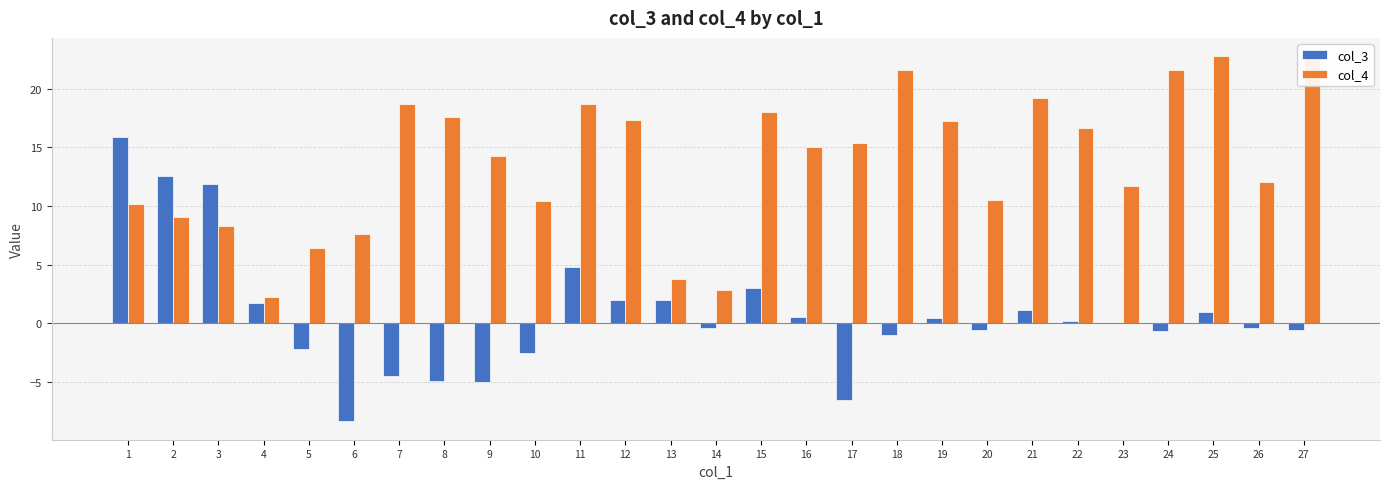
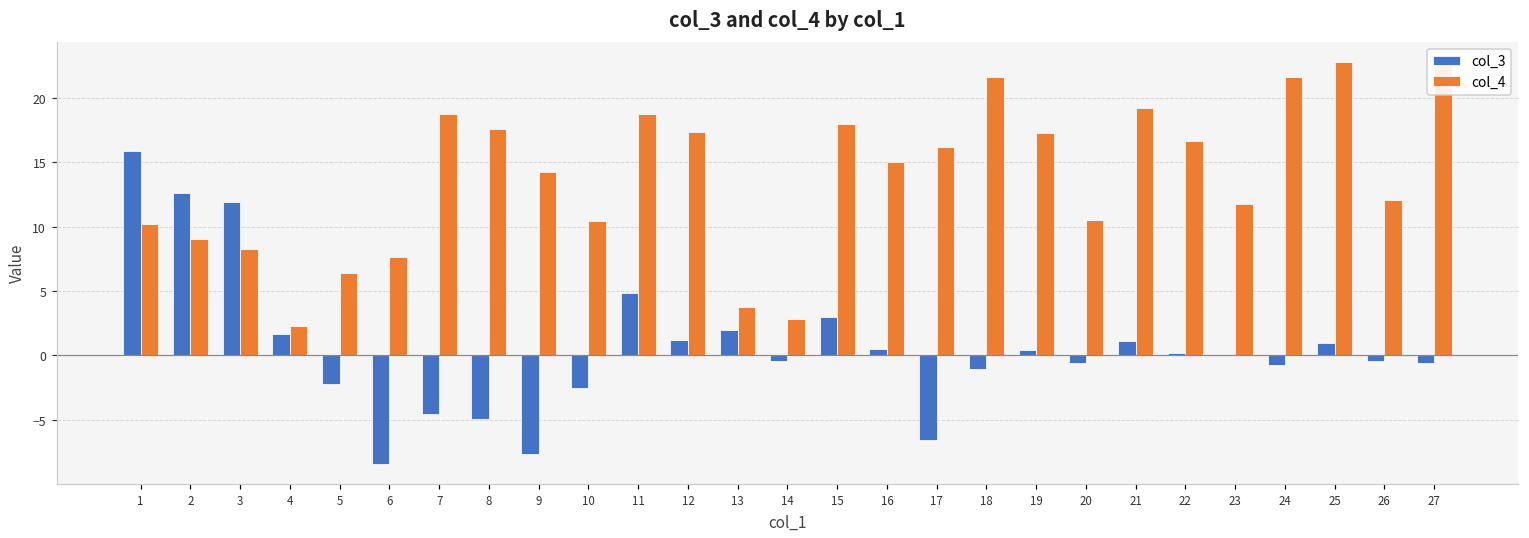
col_3, 9: -5.0 -> -7.7
col_3, 12: 2.0 -> 1.2
col_4, 17: 15.4 -> 16.2
